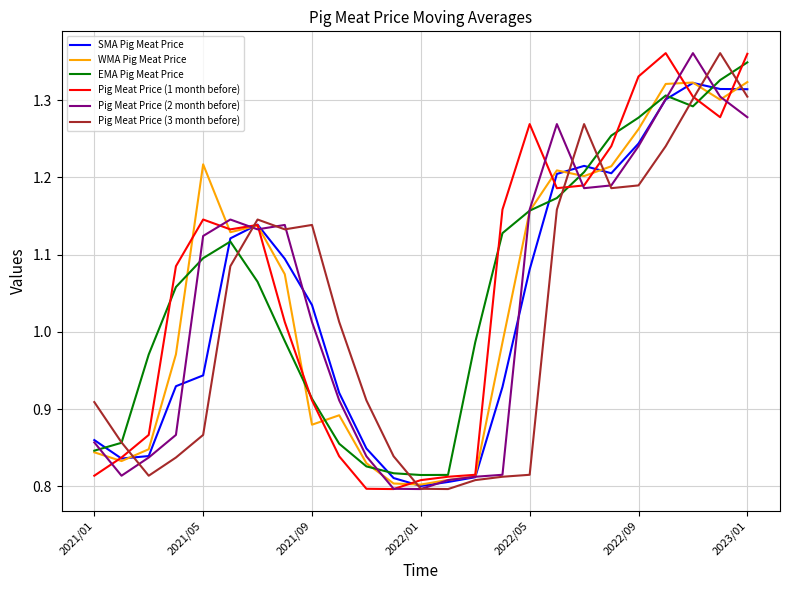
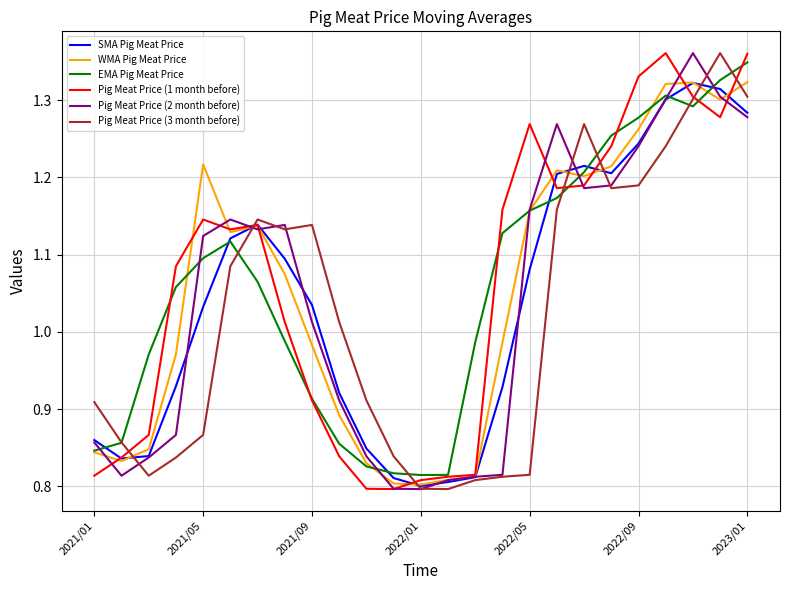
SMA Pig Meat Price, 2021/05: 0.94 -> 1.03
WMA Pig Meat Price, 2021/09: 0.88 -> 0.98
SMA Pig Meat Price, 2023/01: 1.31 -> 1.28
